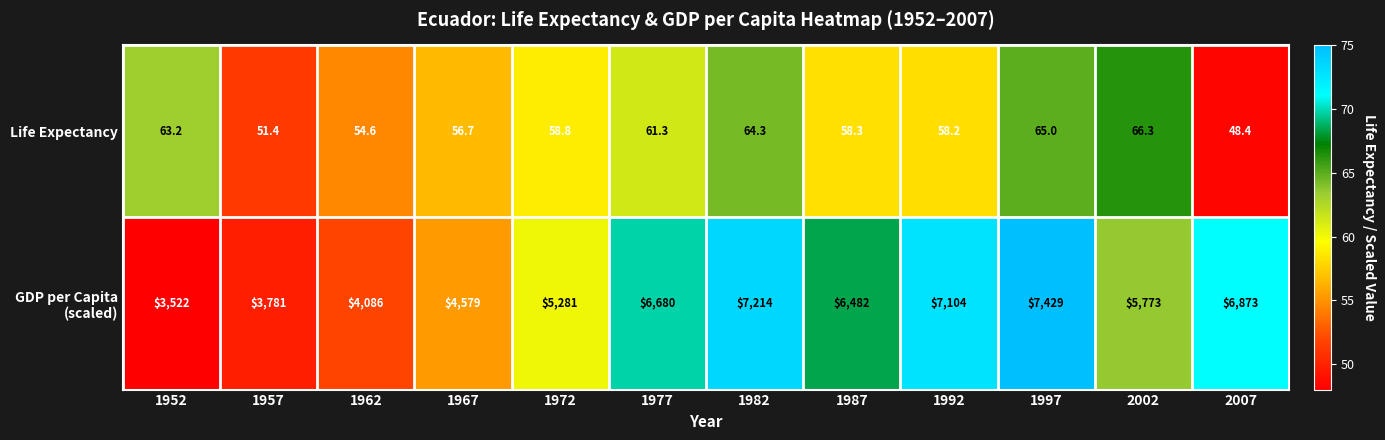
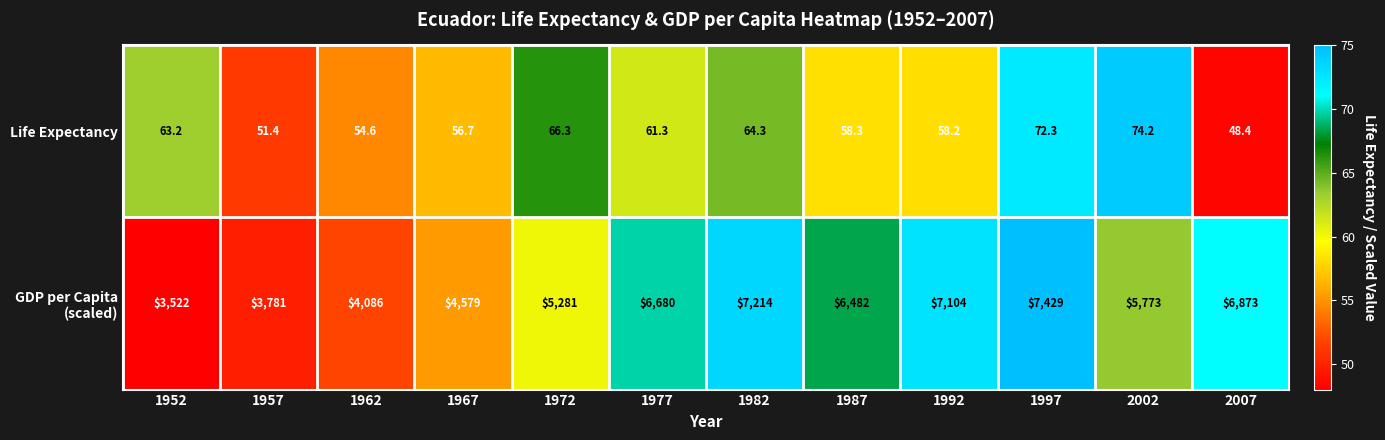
Life Expectancy, 1972: 58.8 -> 66.3
Life Expectancy, 1997: 65.0 -> 72.3
Life Expectancy, 2002: 66.3 -> 74.2
